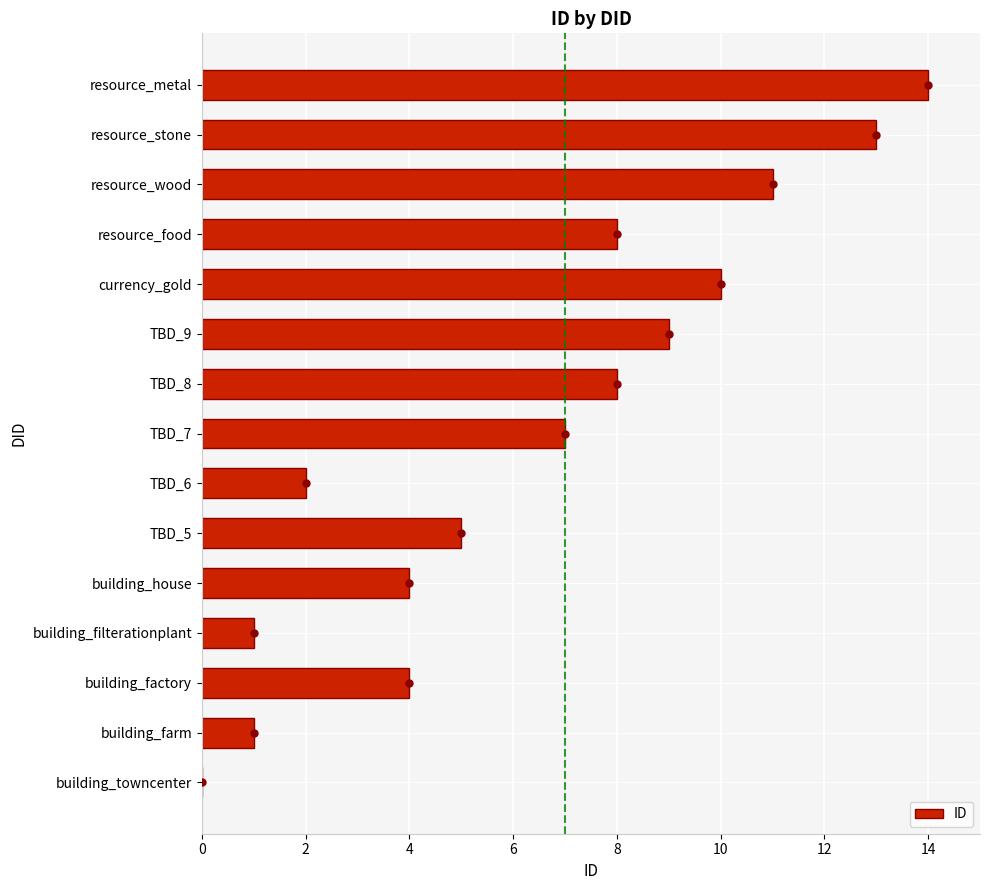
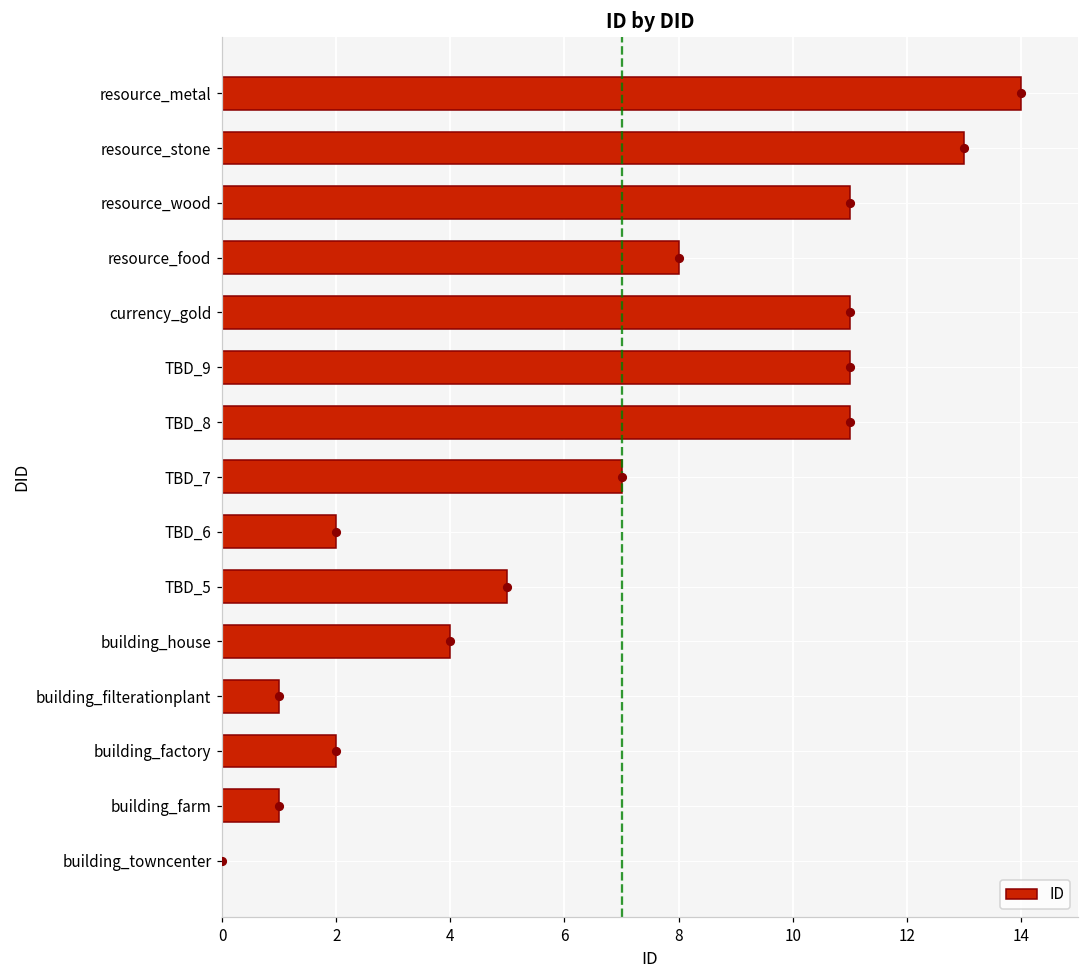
ID, currency_gold: 10 -> 11
ID, TBD_9: 9 -> 11
ID, TBD_8: 8 -> 11
ID, building_factory: 4 -> 2
